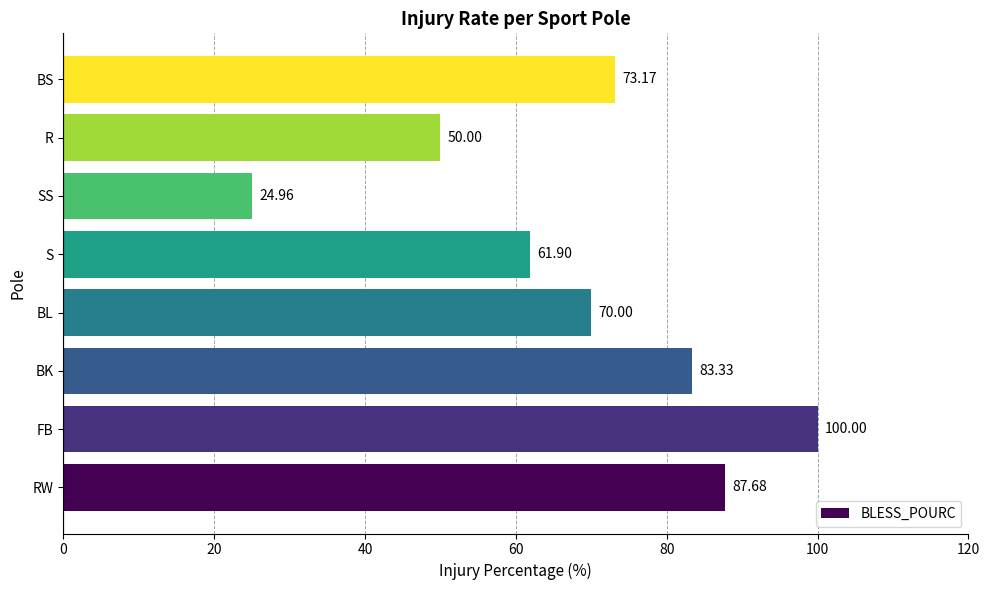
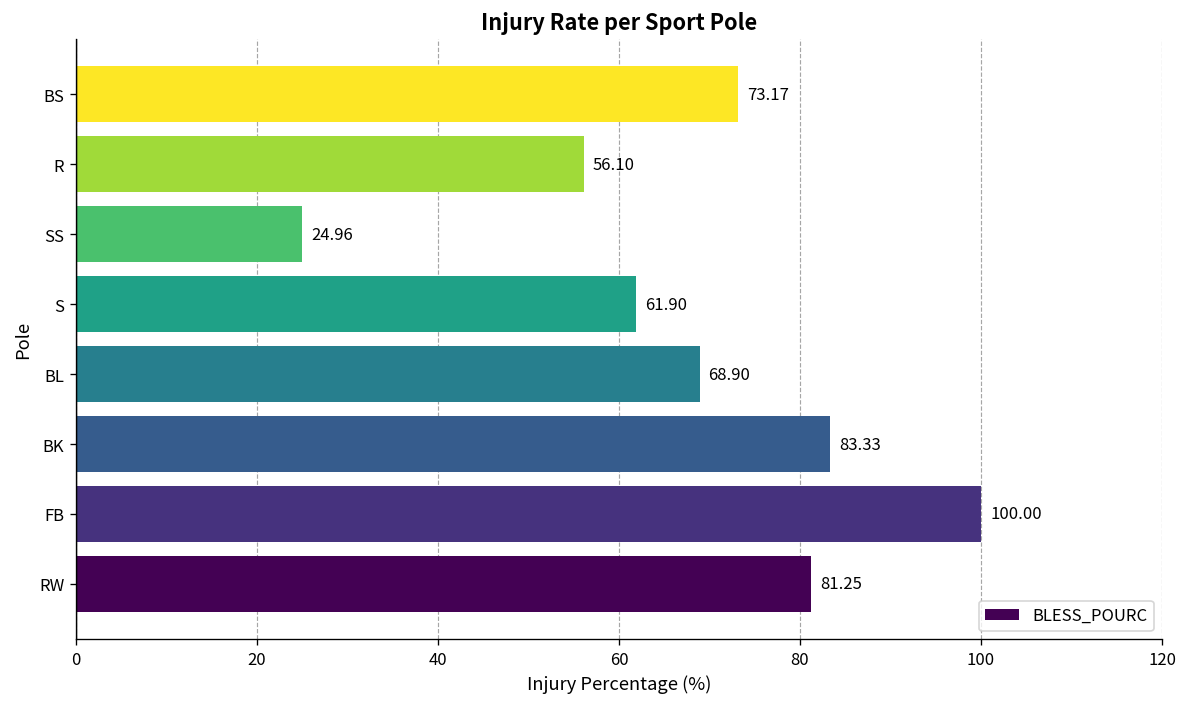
R: 50.00 -> 56.10
BL: 70.00 -> 68.90
RW: 87.68 -> 81.25
